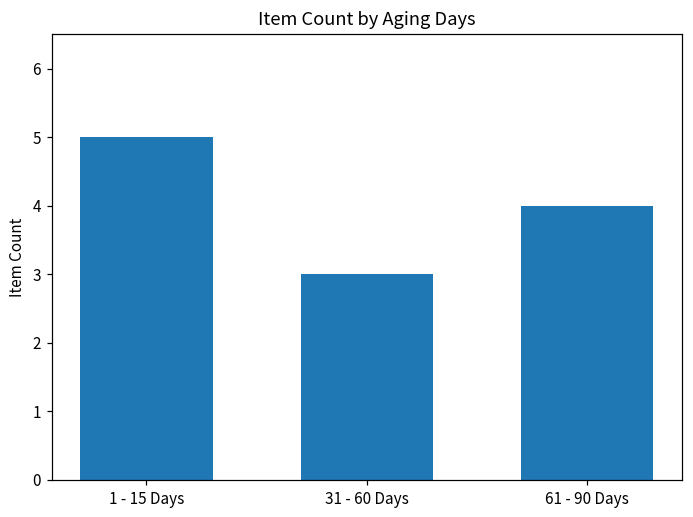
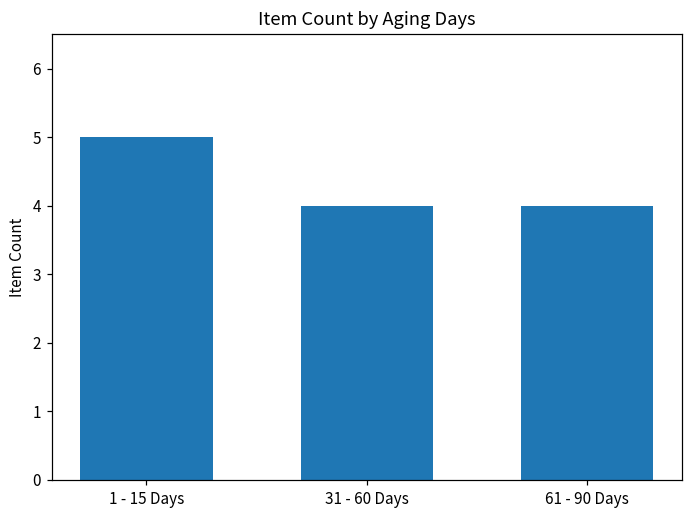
31 - 60 Days: 3 -> 4
